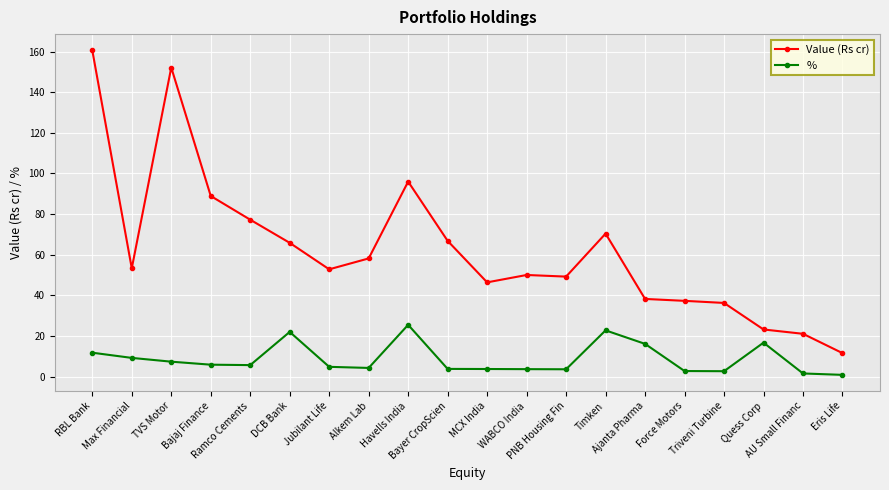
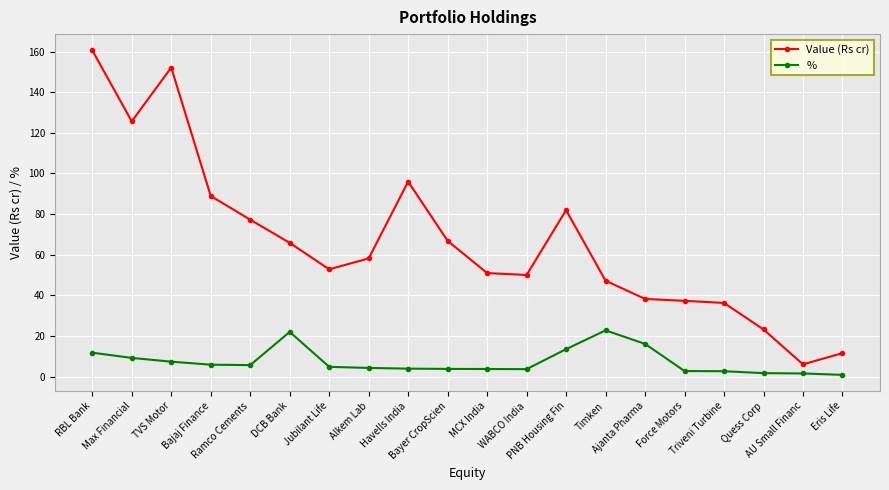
Value (Rs cr), Max Financial: 53 -> 126
%, Havells India: 25 -> 4
Value (Rs cr), MCX India: 46 -> 51
Value (Rs cr), PNB Housing Fin: 49 -> 82
%, PNB Housing Fin: 4 -> 14
Value (Rs cr), Timken: 70 -> 47
%, Quess Corp: 17 -> 2
Value (Rs cr), AU Small Financ: 21 -> 6
